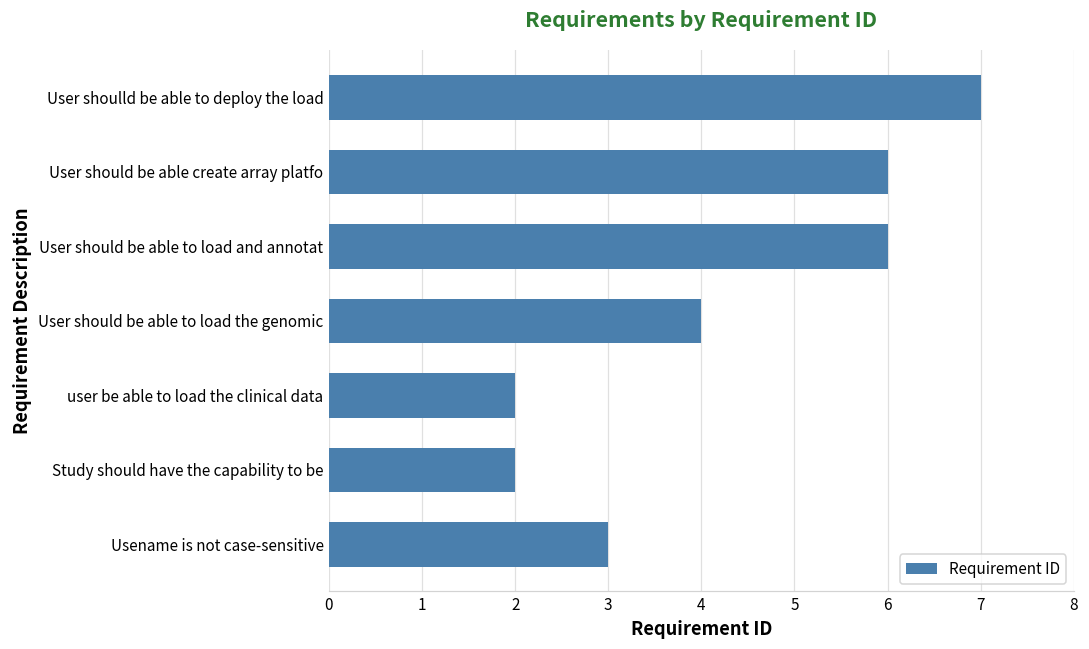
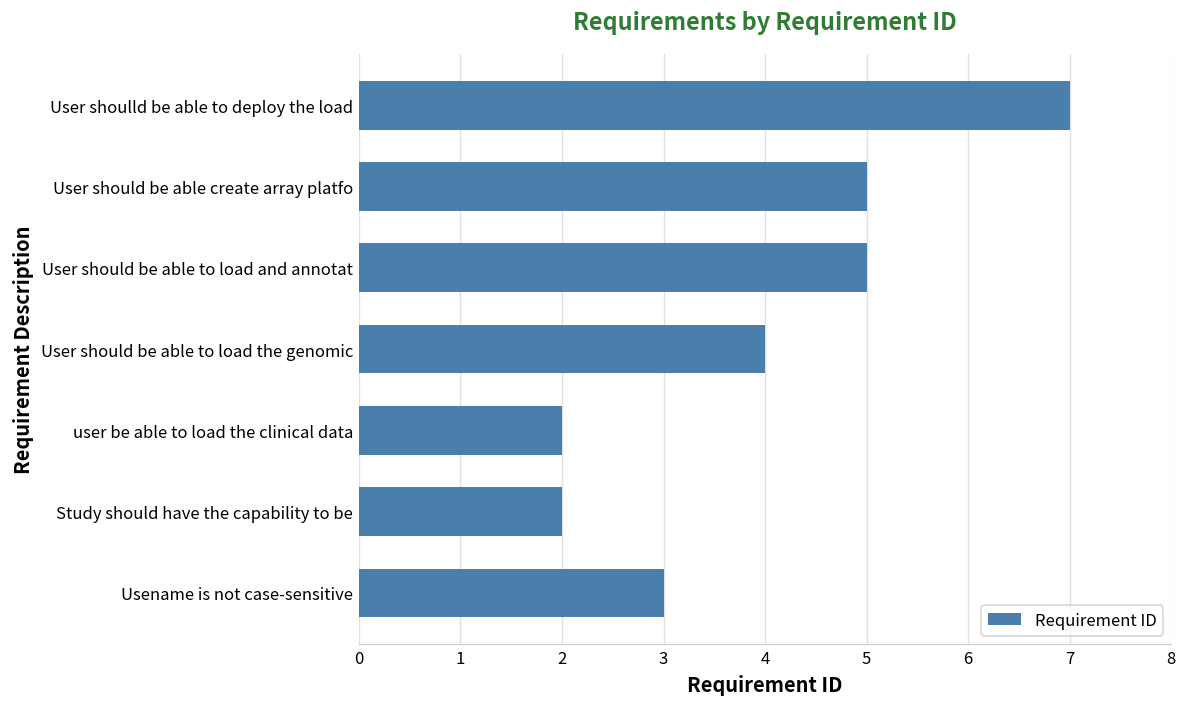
User should be able create array platfo: 6 -> 5
User should be able to load and annotat: 6 -> 5
